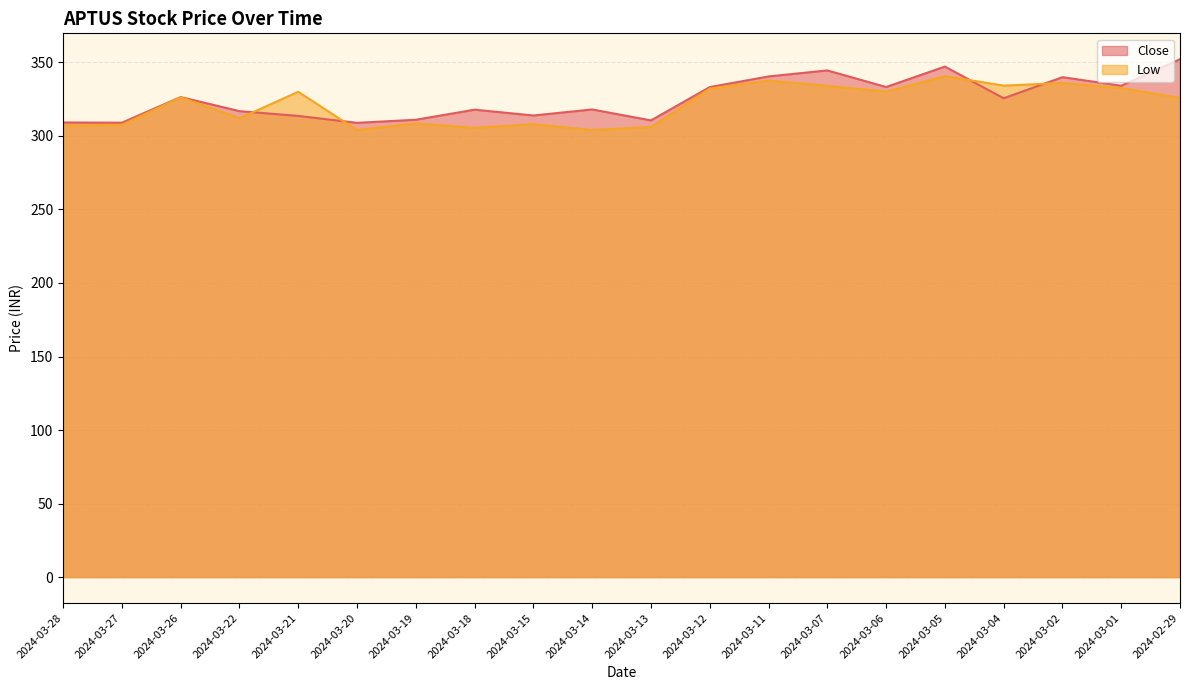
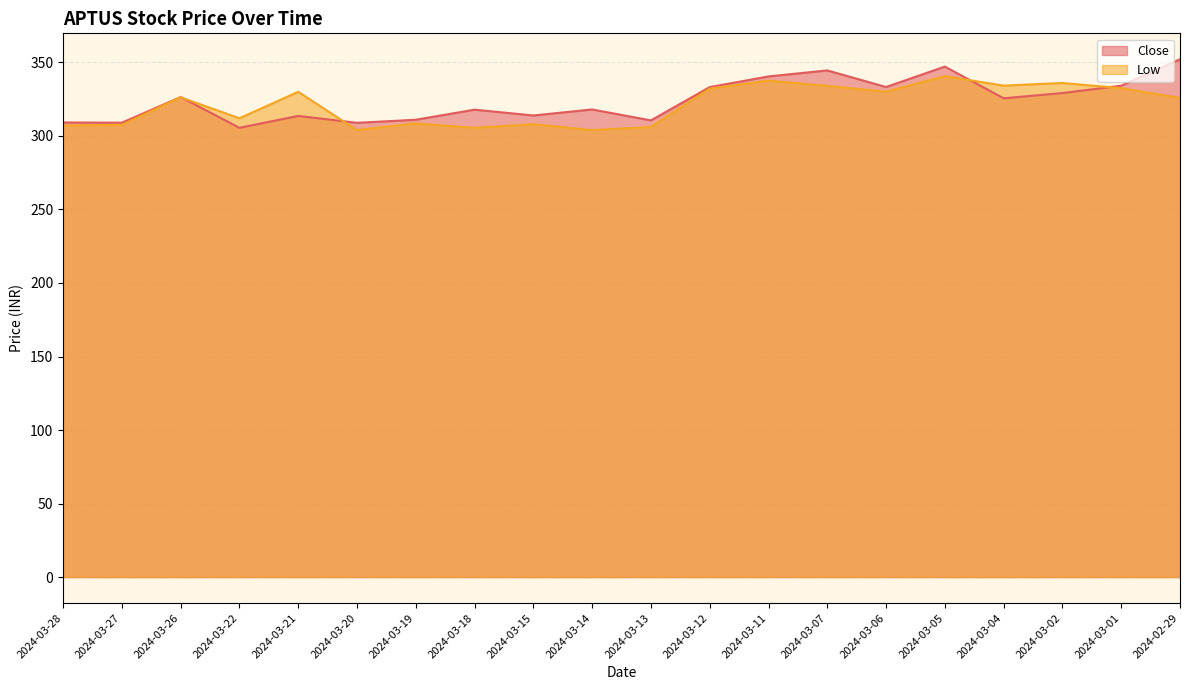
Close, 2024-03-22: 317 -> 306
Close, 2024-03-02: 340 -> 329
